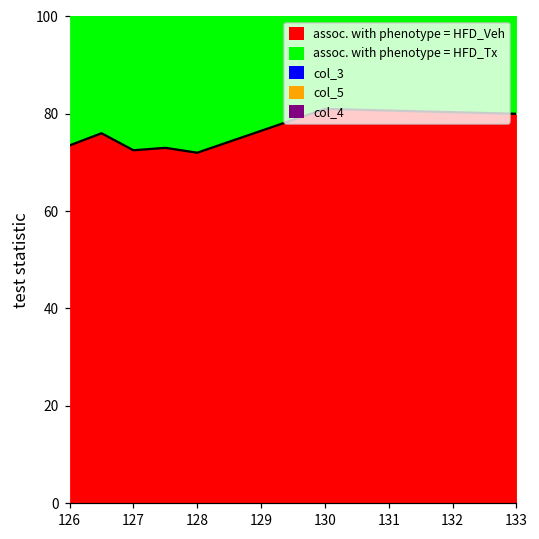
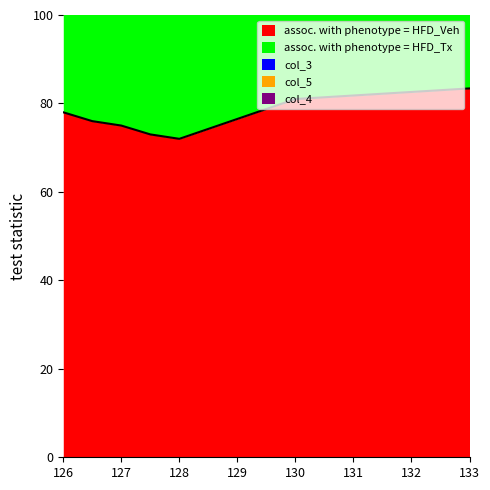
assoc. with phenotype = HFD_Veh, 126: 74 -> 78
assoc. with phenotype = HFD_Veh, 127: 73 -> 75
assoc. with phenotype = HFD_Veh, 133: 80 -> 83
